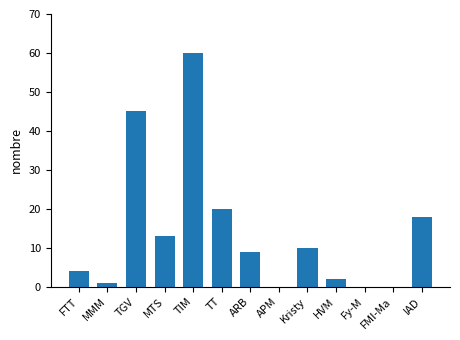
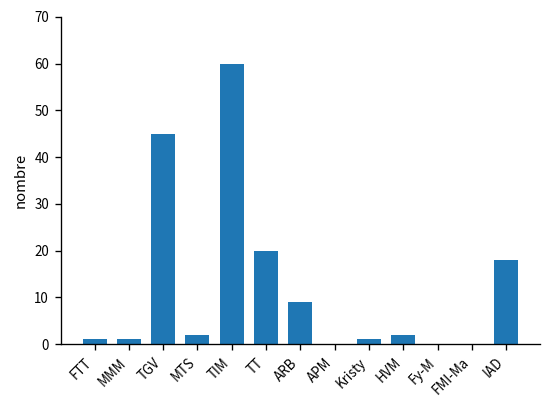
FTT: 4 -> 1
MTS: 13 -> 2
Kristy: 10 -> 1
